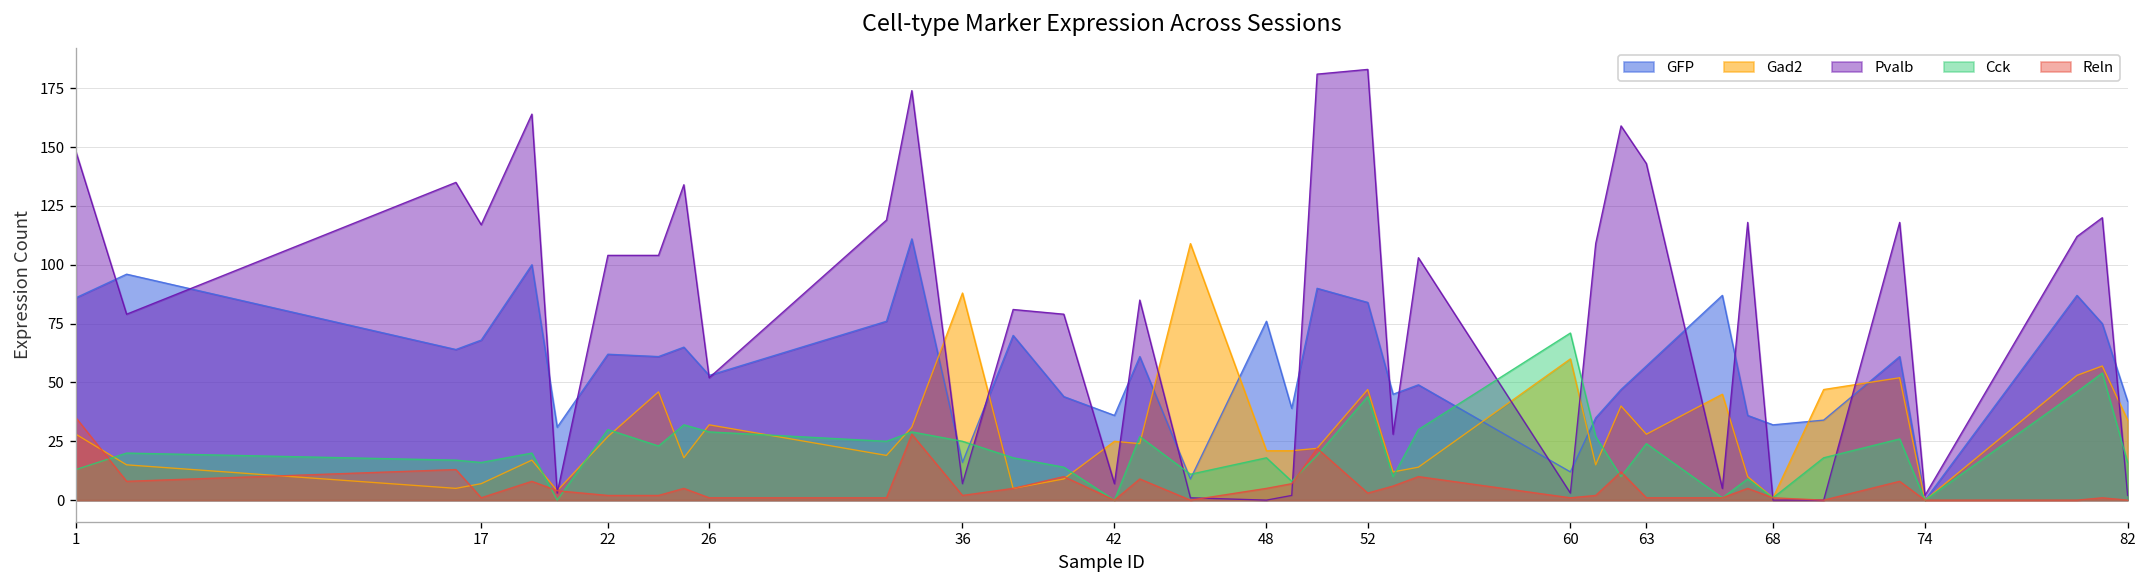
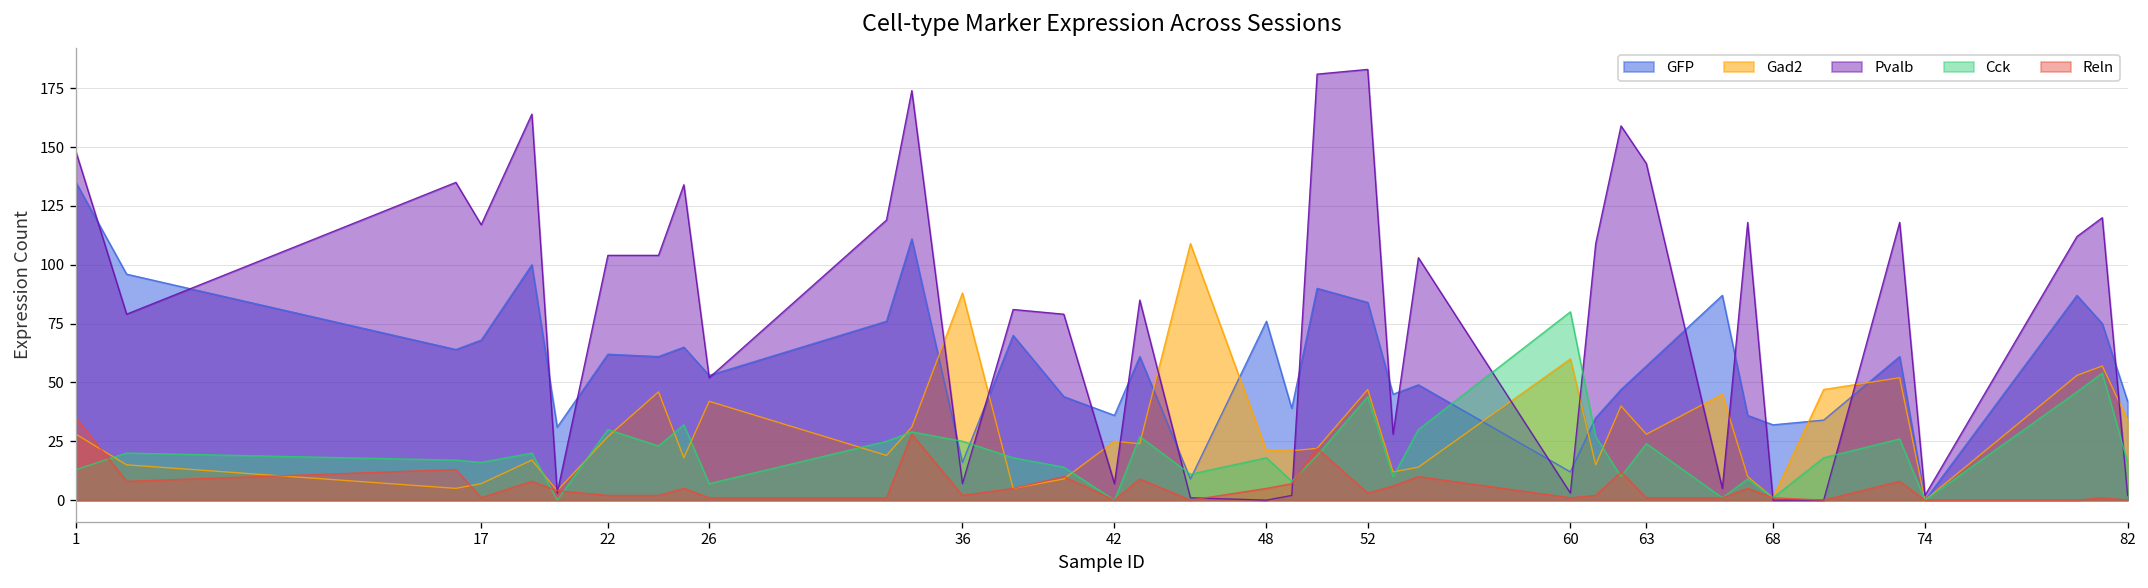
GFP, 1: 86 -> 135
Gad2, 26: 32 -> 42
Cck, 26: 29 -> 7
Cck, 60: 71 -> 80
